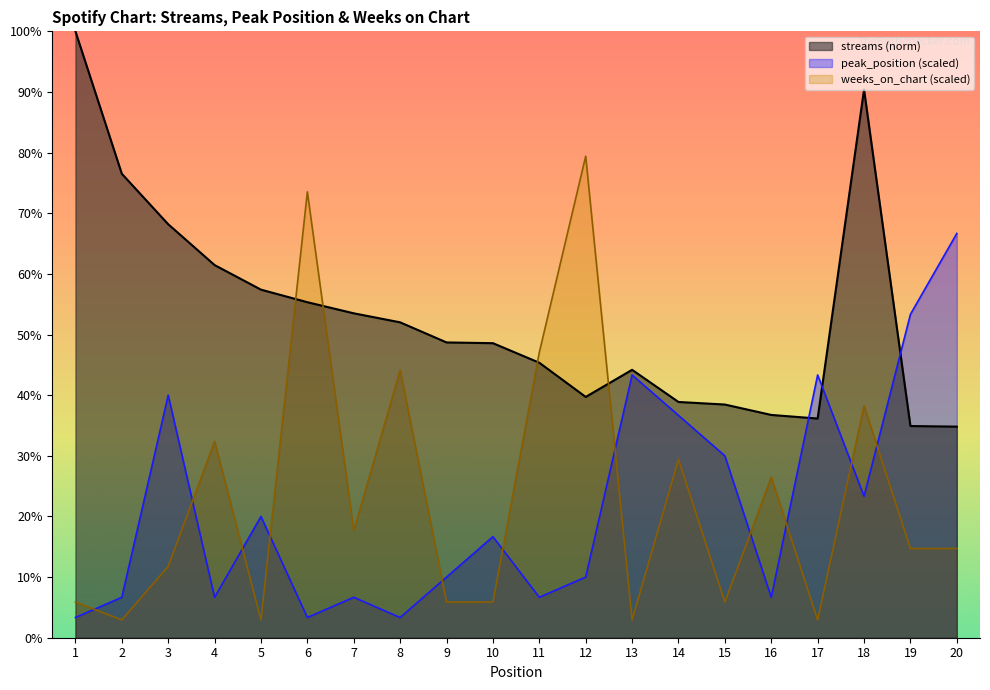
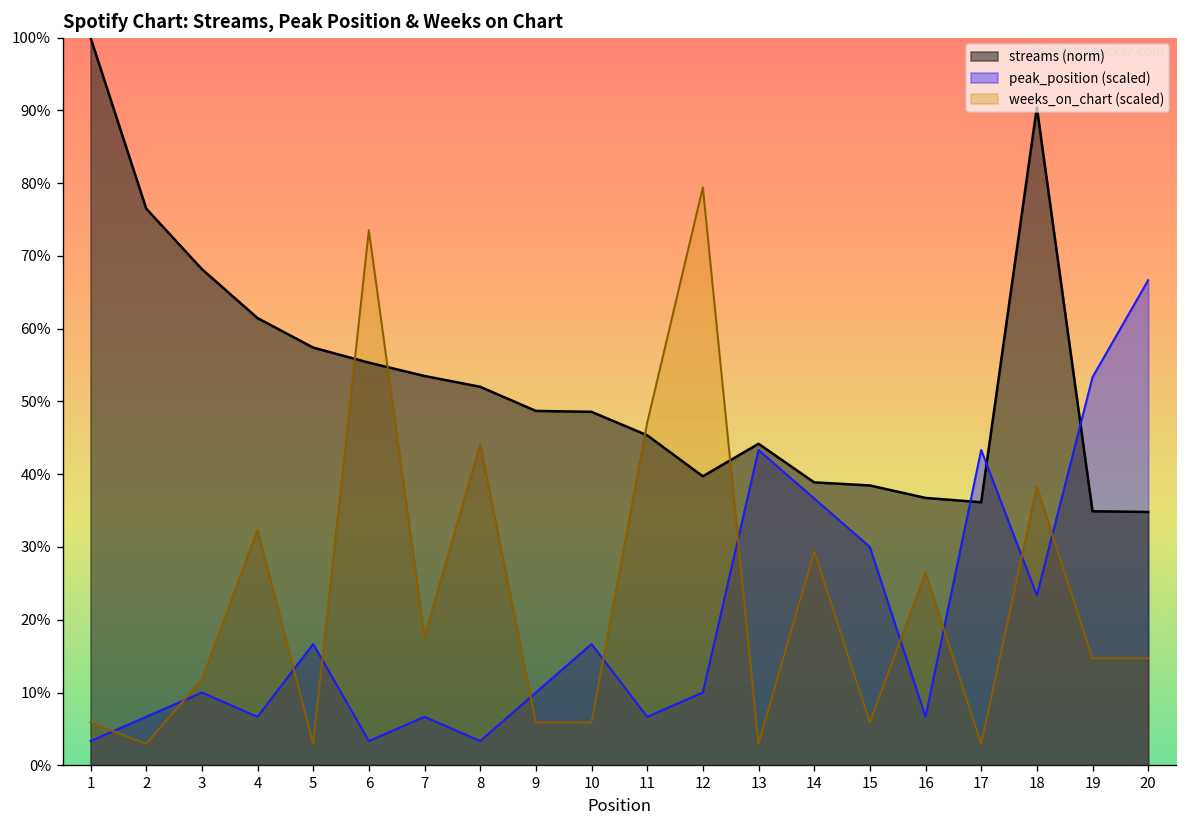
peak_position (scaled), 3: 40% -> 10%
peak_position (scaled), 5: 20% -> 17%
